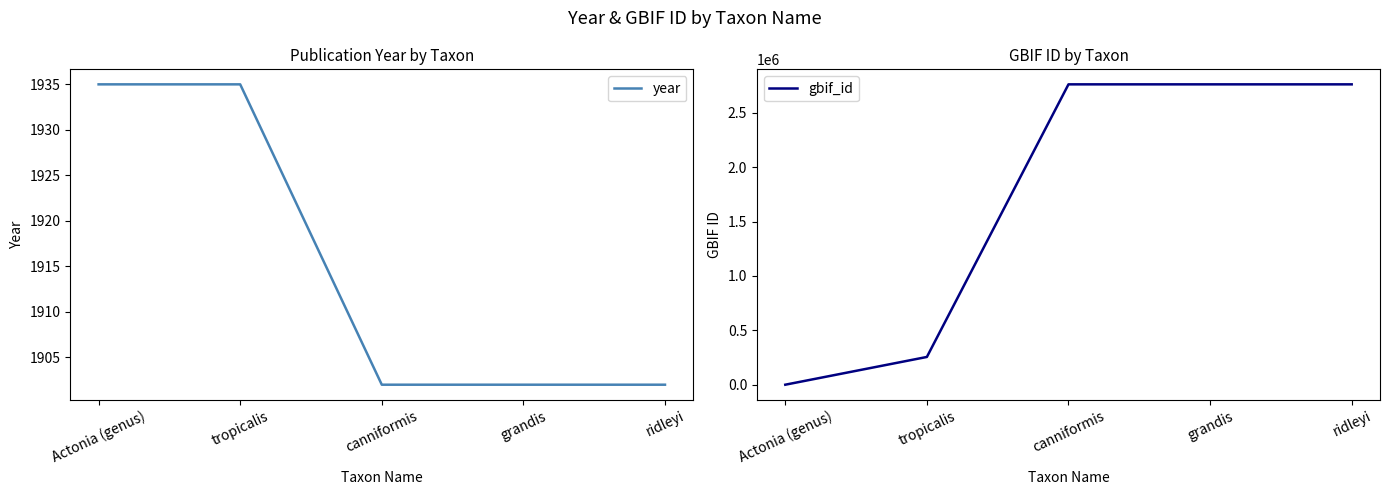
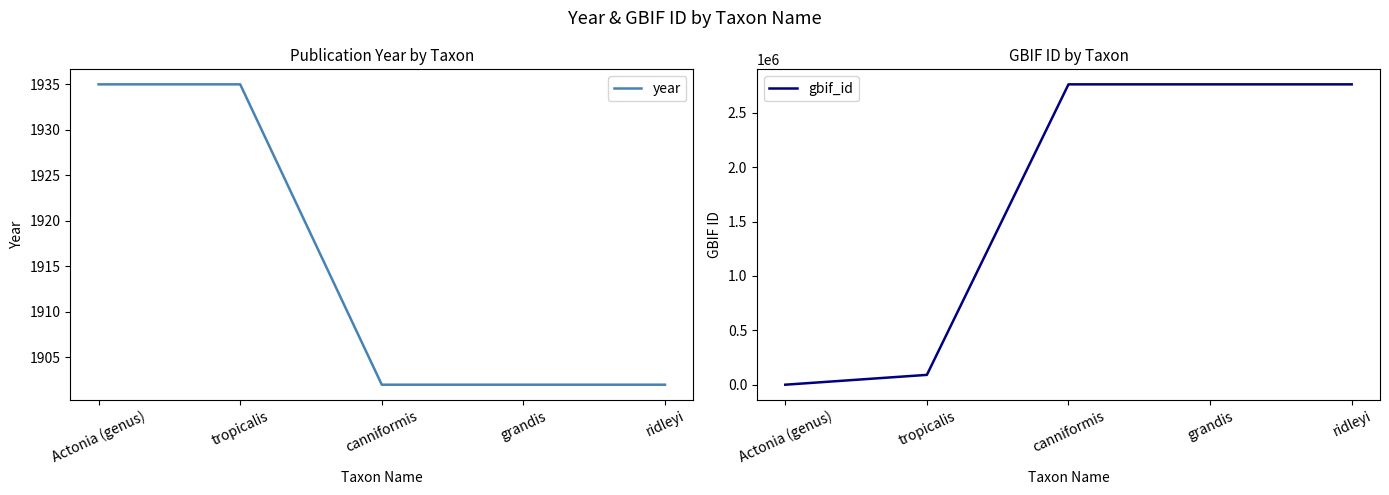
GBIF ID by Taxon, tropicalis: 260000 -> 90000
